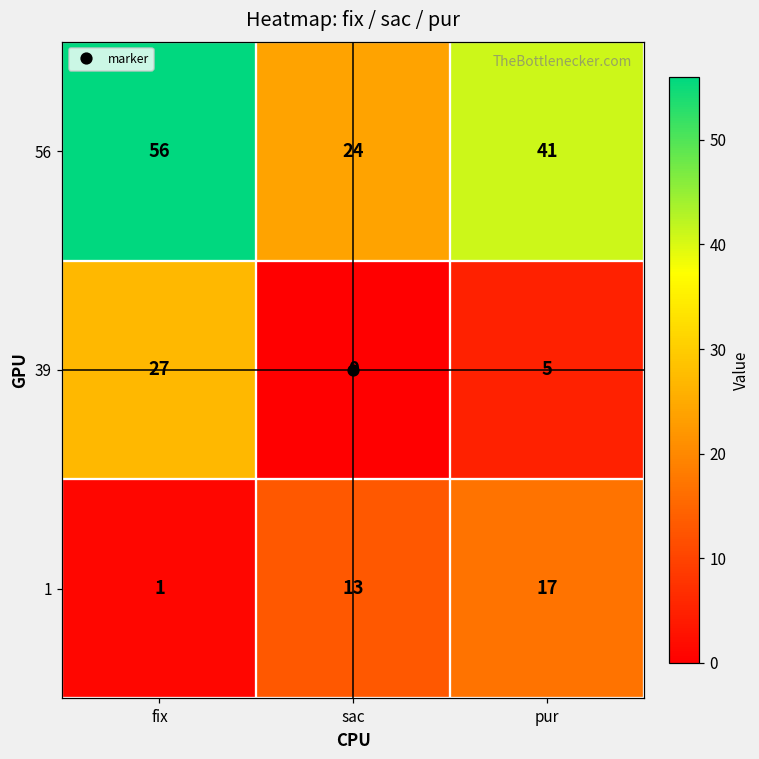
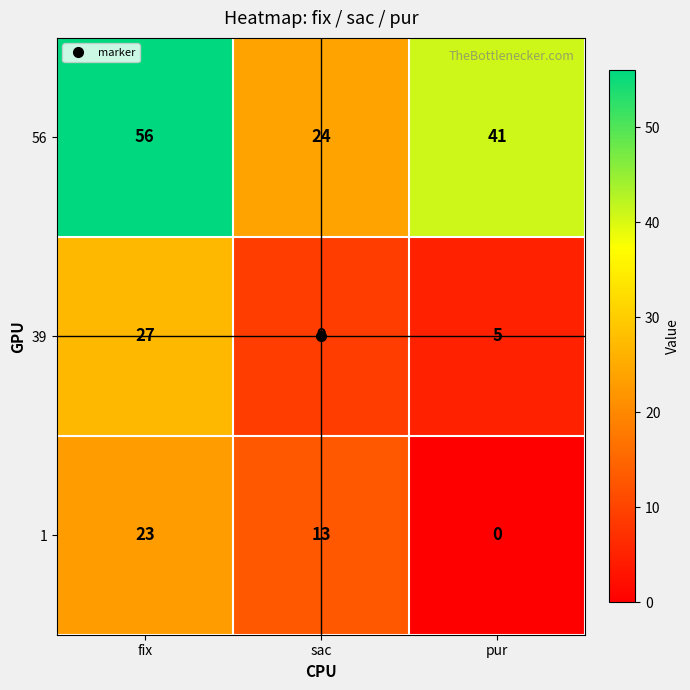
39, sac: 0 -> 9
1, fix: 1 -> 23
1, pur: 17 -> 0
